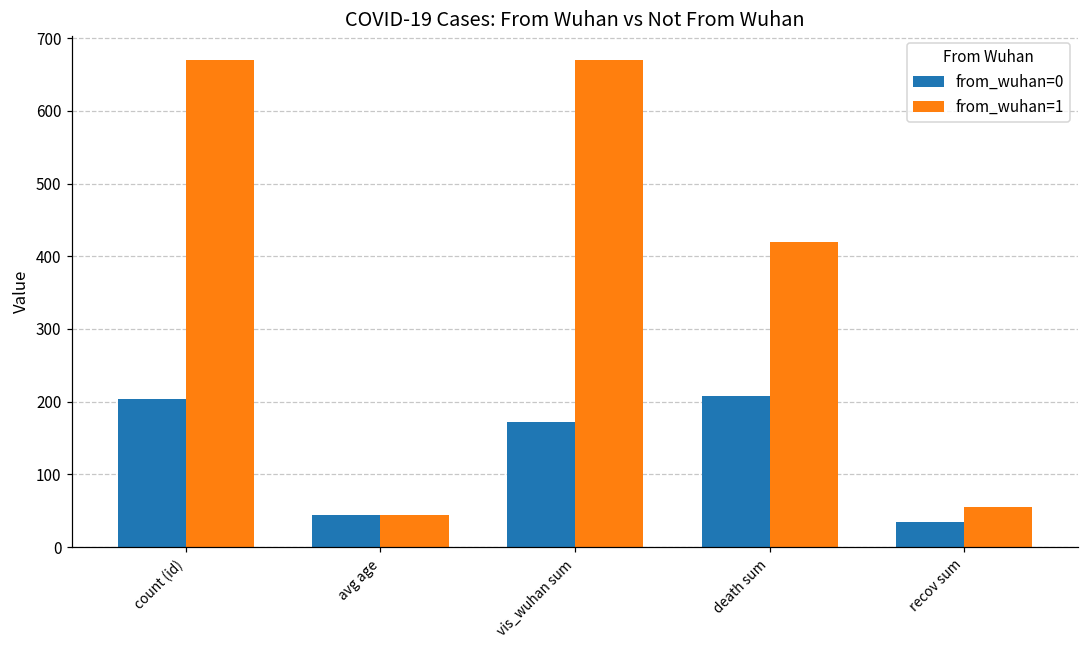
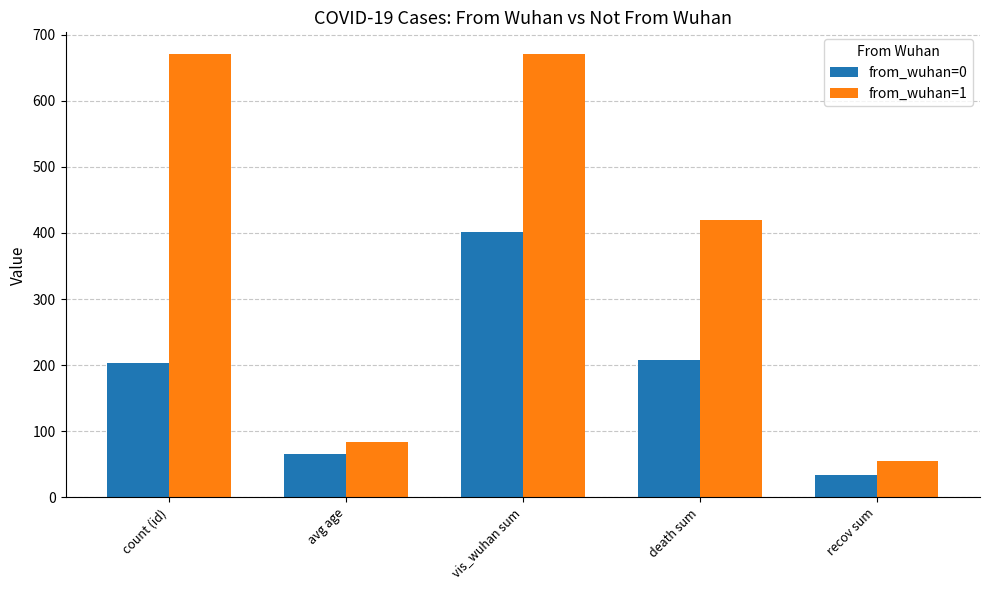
from_wuhan=0, avg age: 40 -> 70
from_wuhan=1, avg age: 40 -> 80
from_wuhan=0, vis_wuhan sum: 170 -> 400
